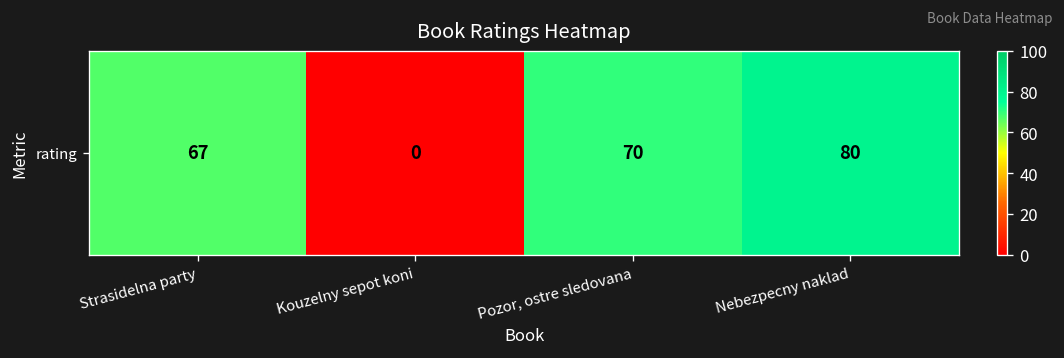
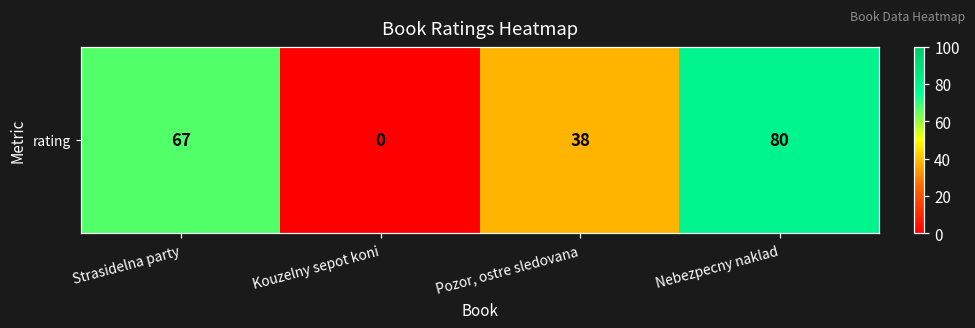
rating, Pozor, ostre sledovana: 70 -> 38
